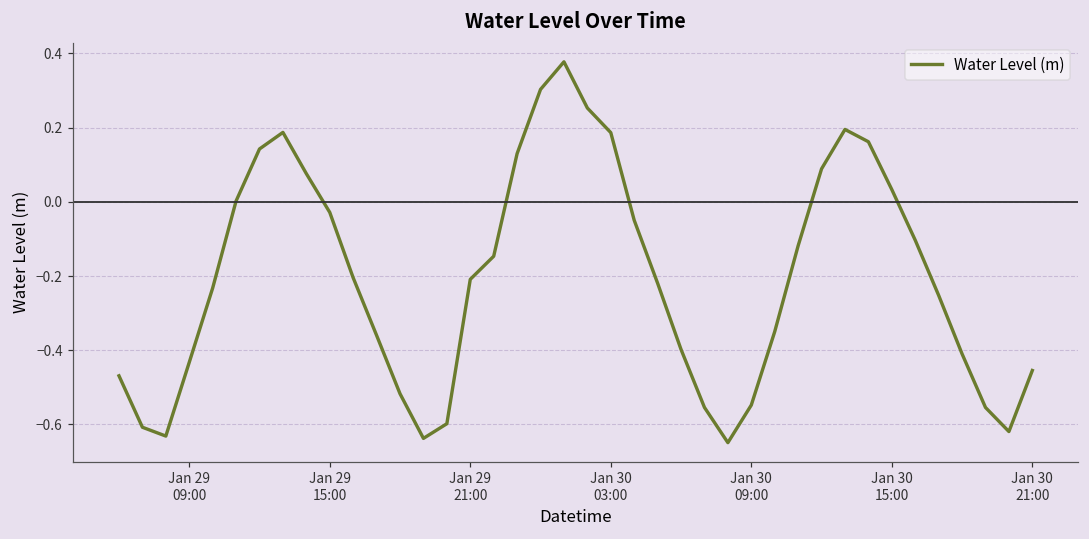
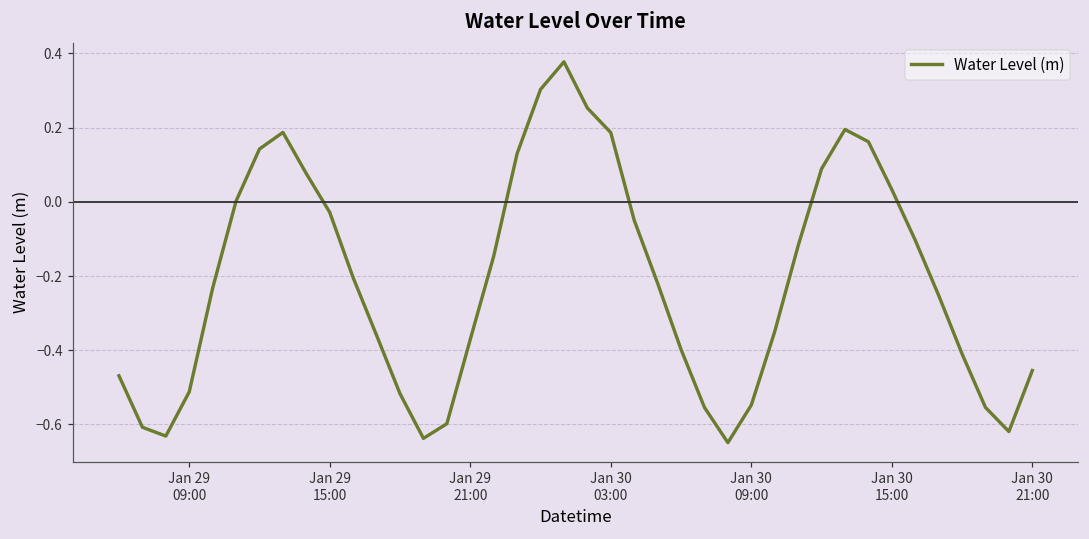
Jan 29 09:00: -0.43 -> -0.51
Jan 29 21:00: -0.21 -> -0.37
